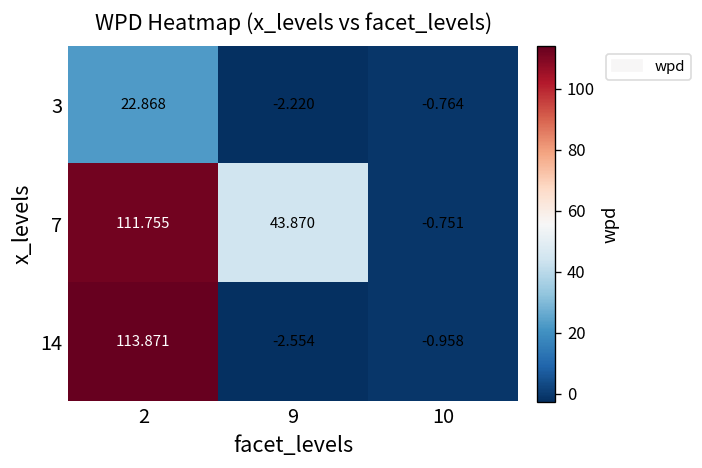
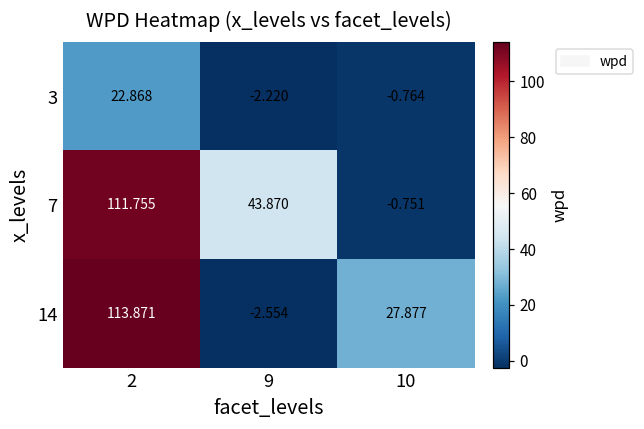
14, 10: -0.958 -> 27.877
